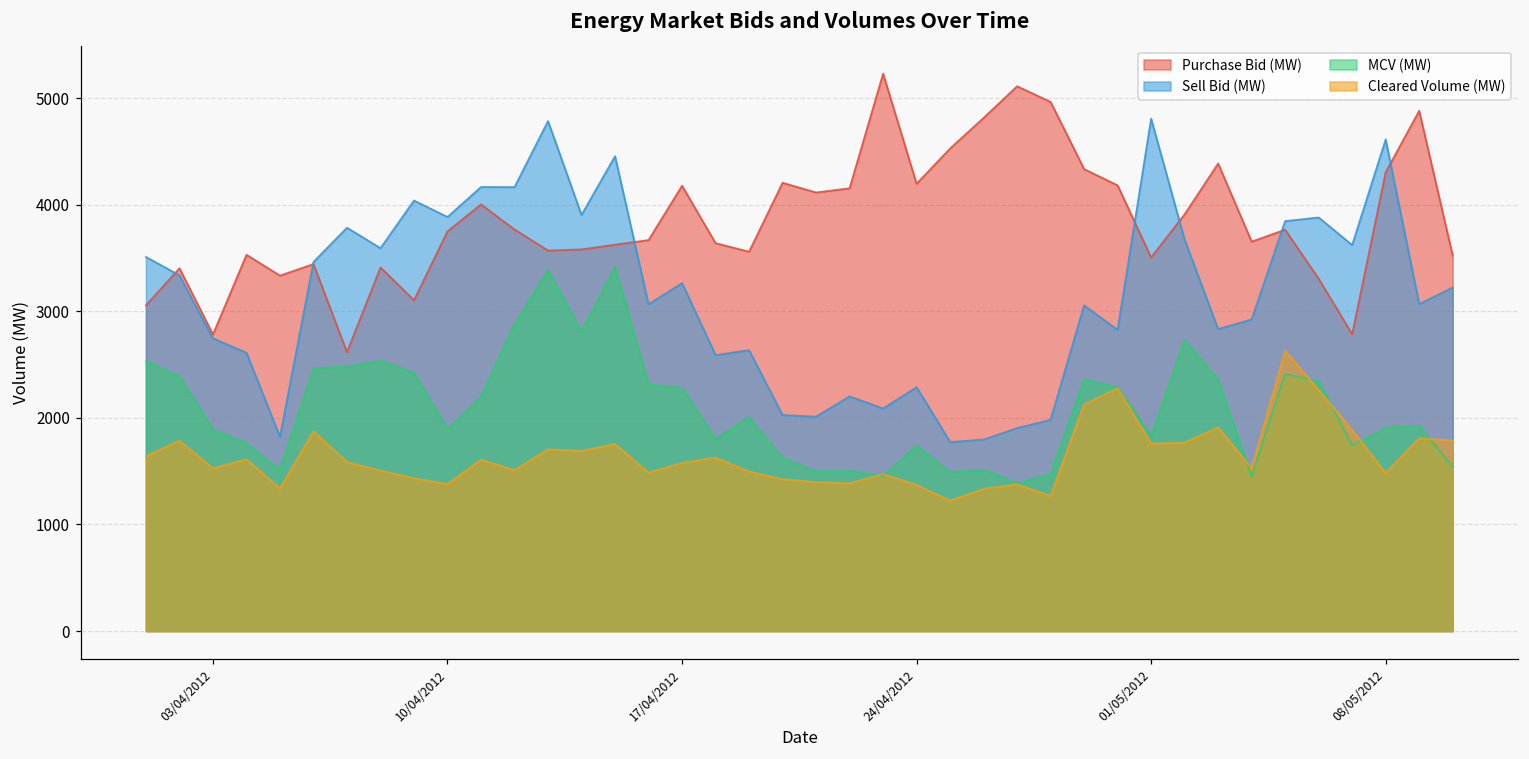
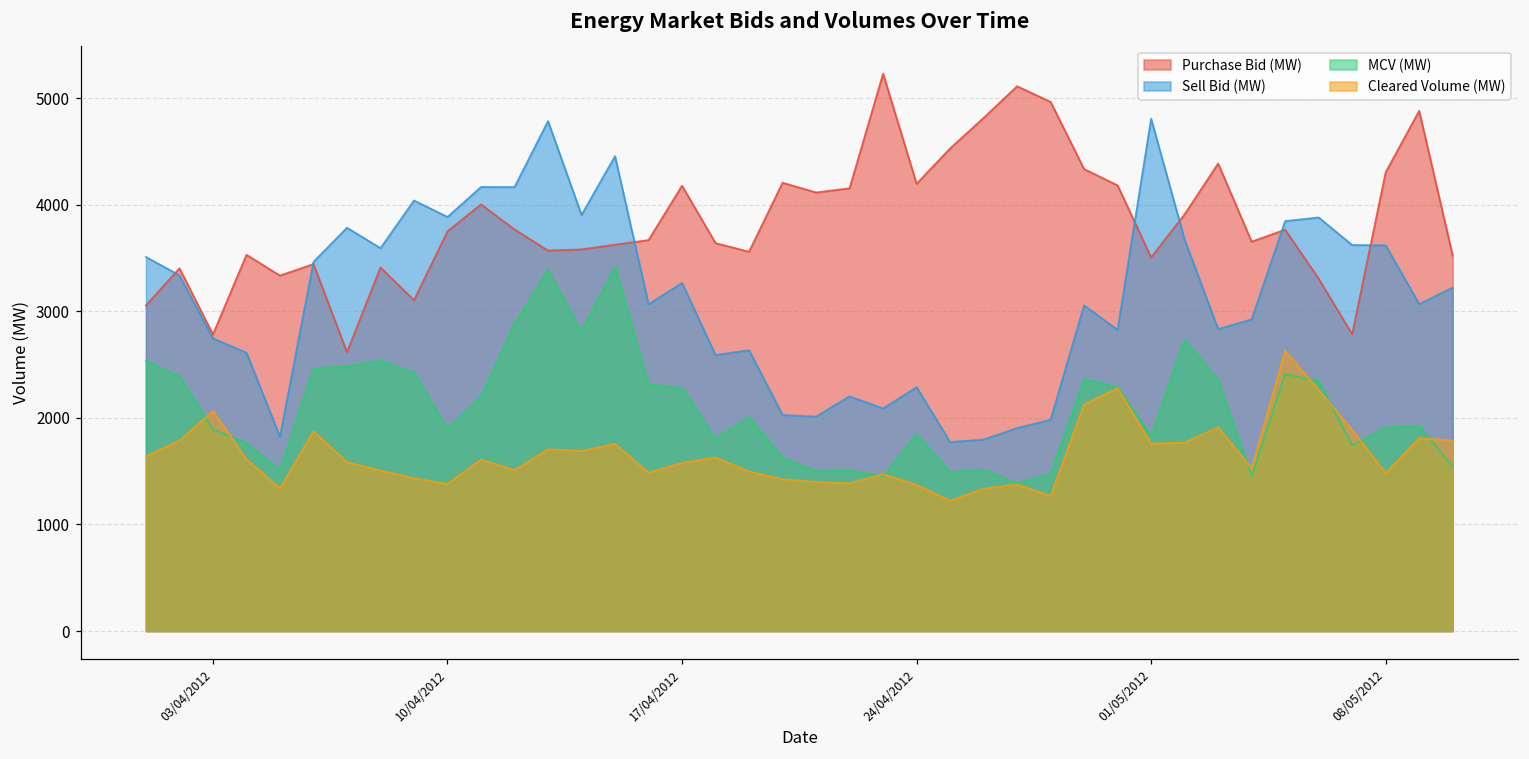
Cleared Volume (MW), 03/04/2012: 1500 -> 2100
MCV (MW), 24/04/2012: 1700 -> 1800
Sell Bid (MW), 08/05/2012: 4600 -> 3600
